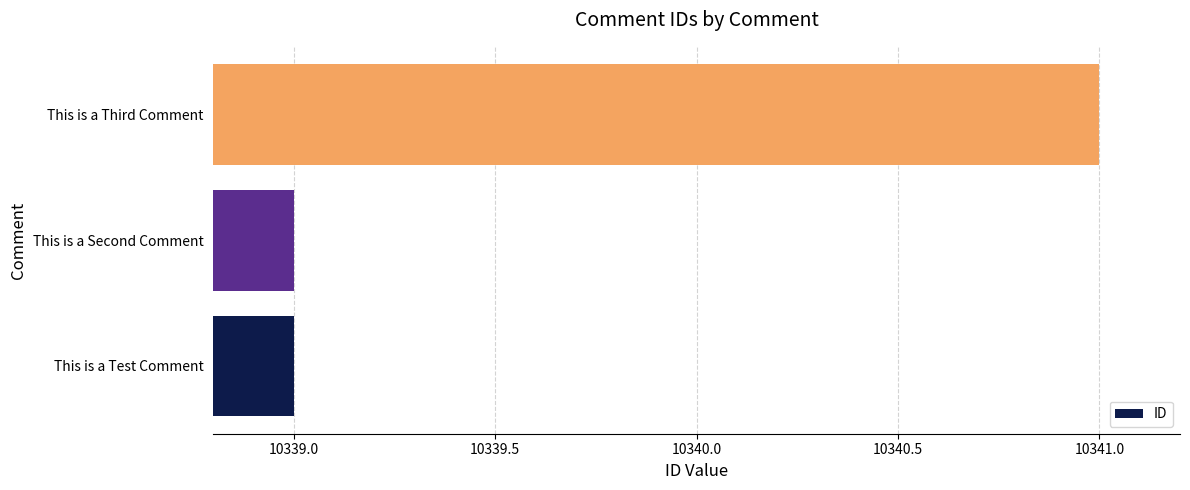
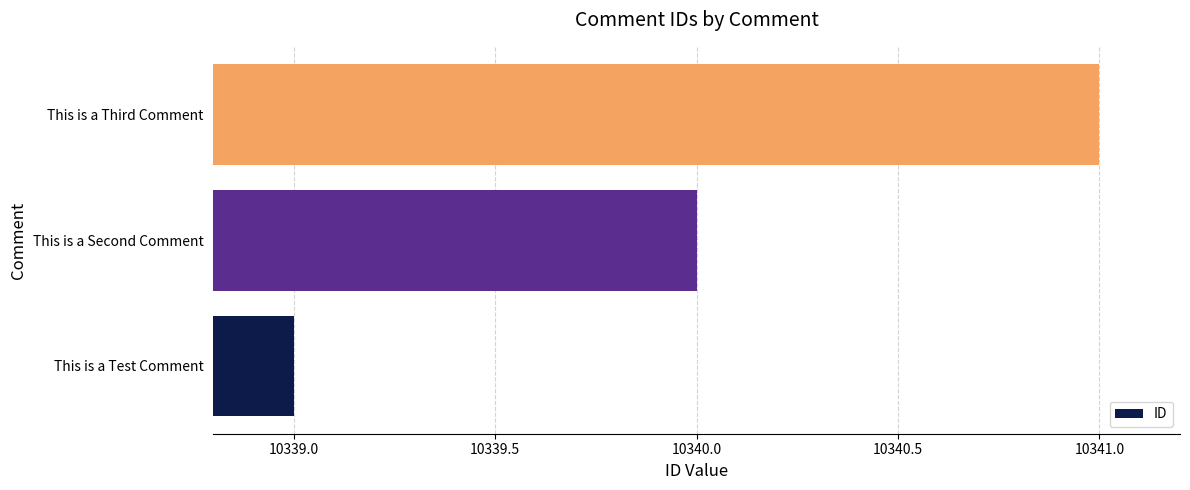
This is a Second Comment: 10339 -> 10340
